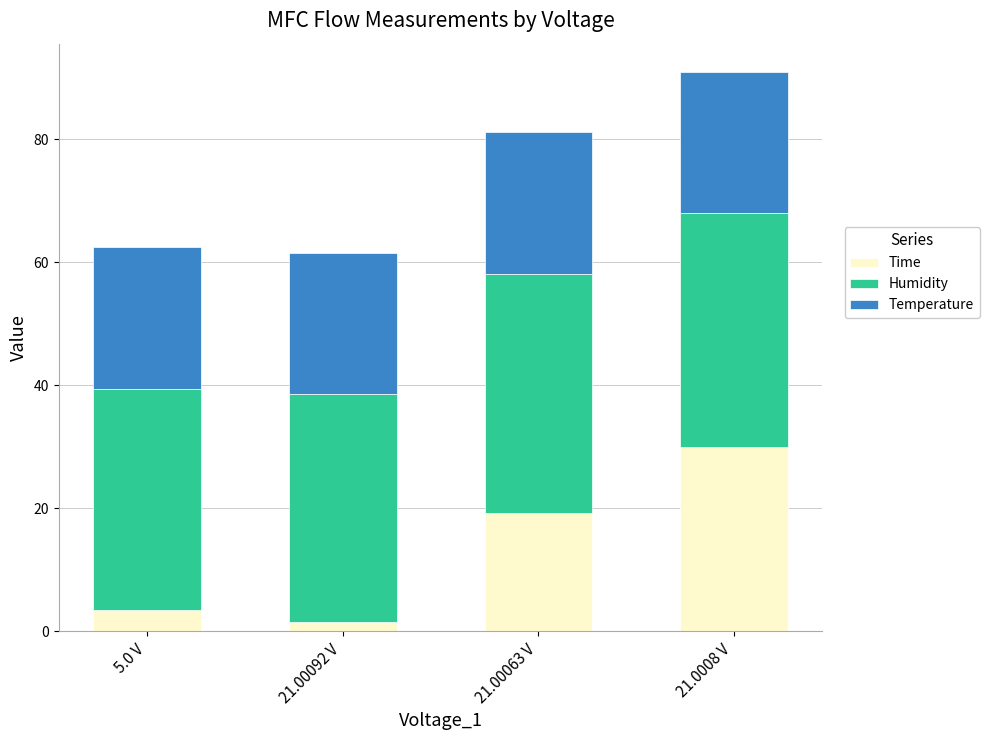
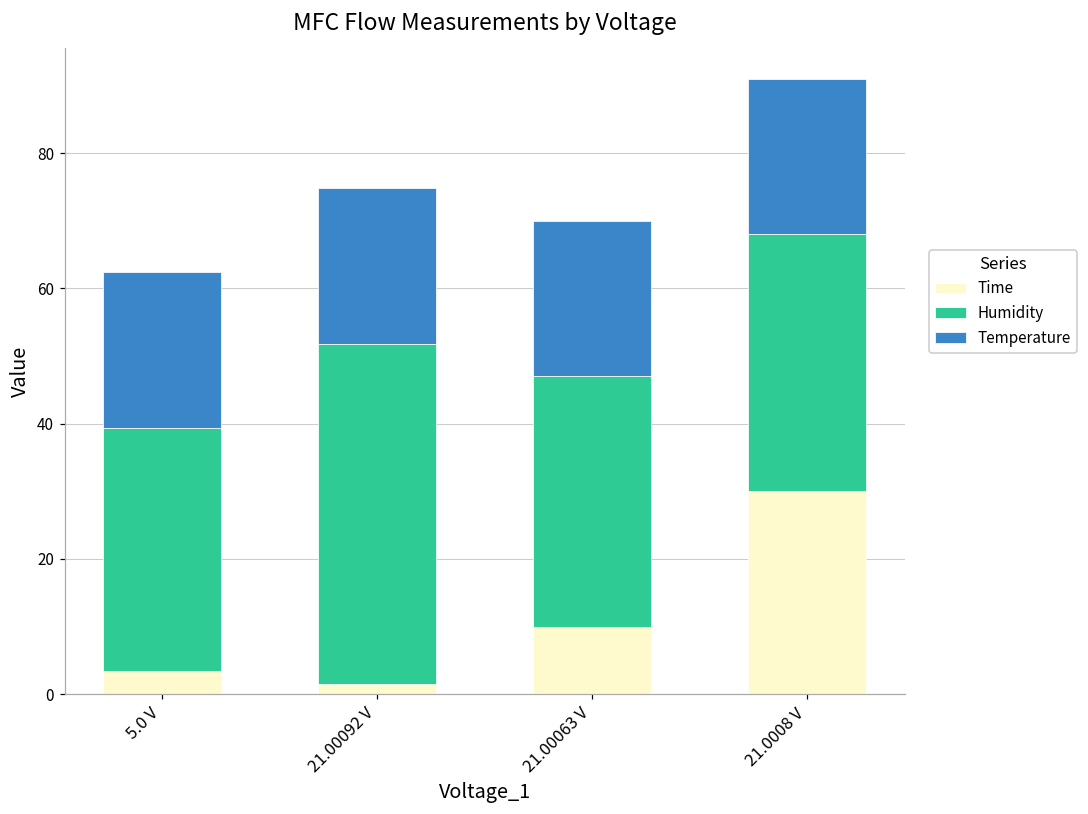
Humidity, 21.00092 V: 37 -> 50
Time, 21.00063 V: 19 -> 10
Humidity, 21.00063 V: 39 -> 37
